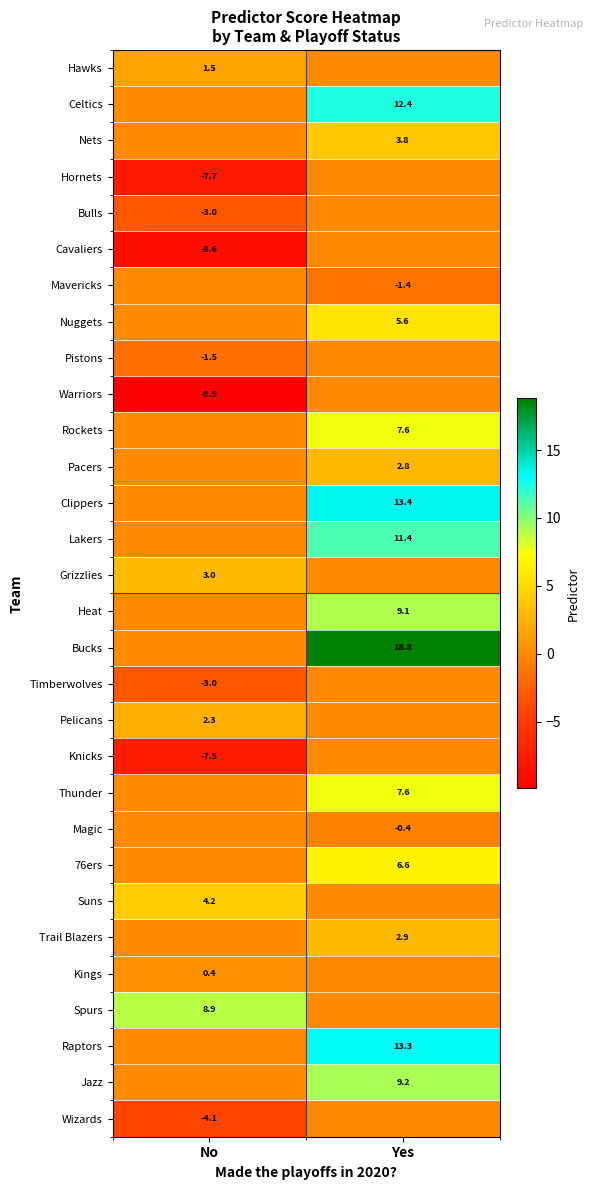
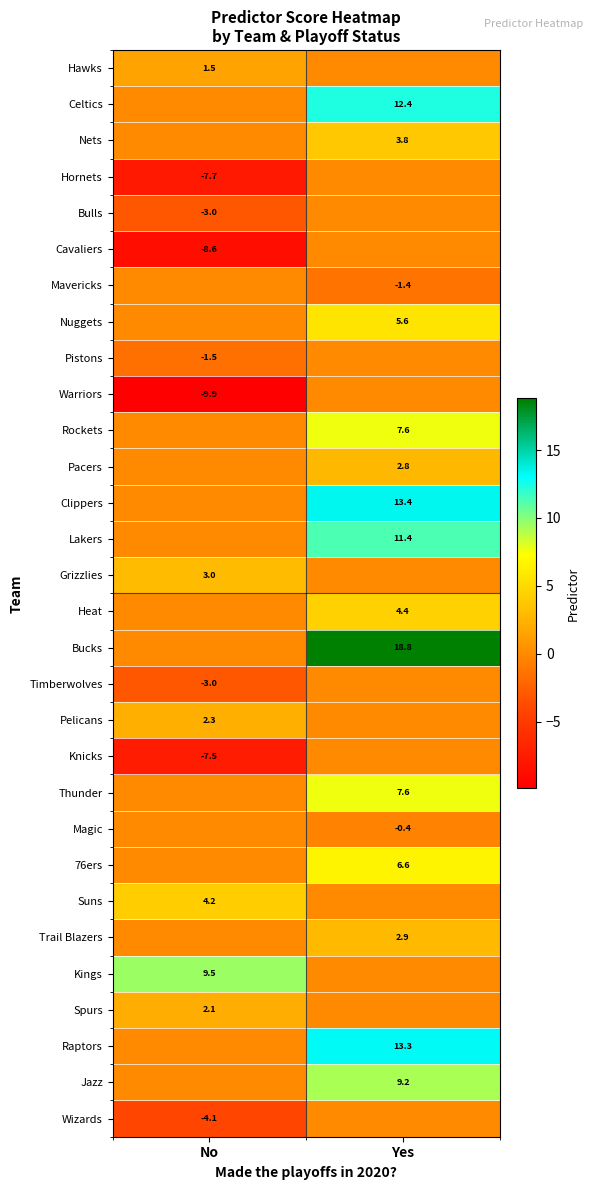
Heat, Yes: 9.1 -> 4.4
Kings, No: 0.4 -> 9.5
Spurs, No: 8.9 -> 2.1
